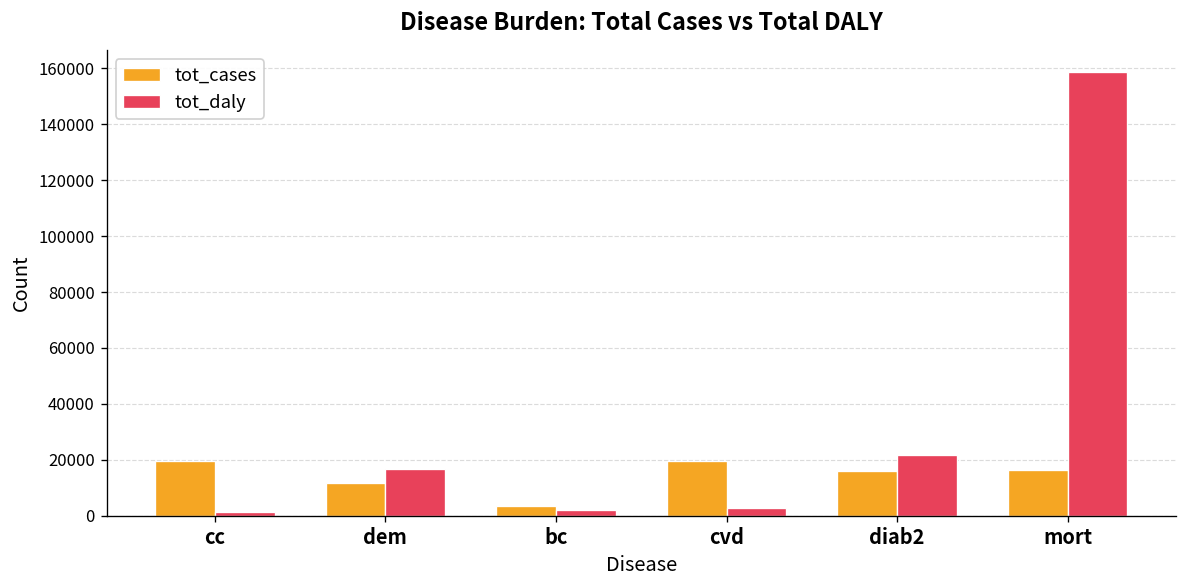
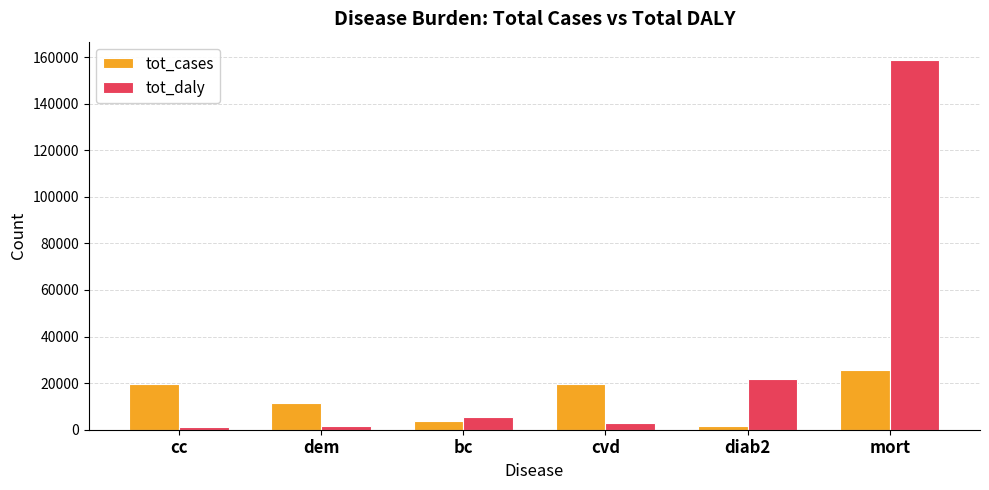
tot_daly, dem: 17000 -> 2000
tot_daly, bc: 2000 -> 6000
tot_cases, diab2: 16000 -> 2000
tot_cases, mort: 17000 -> 26000
